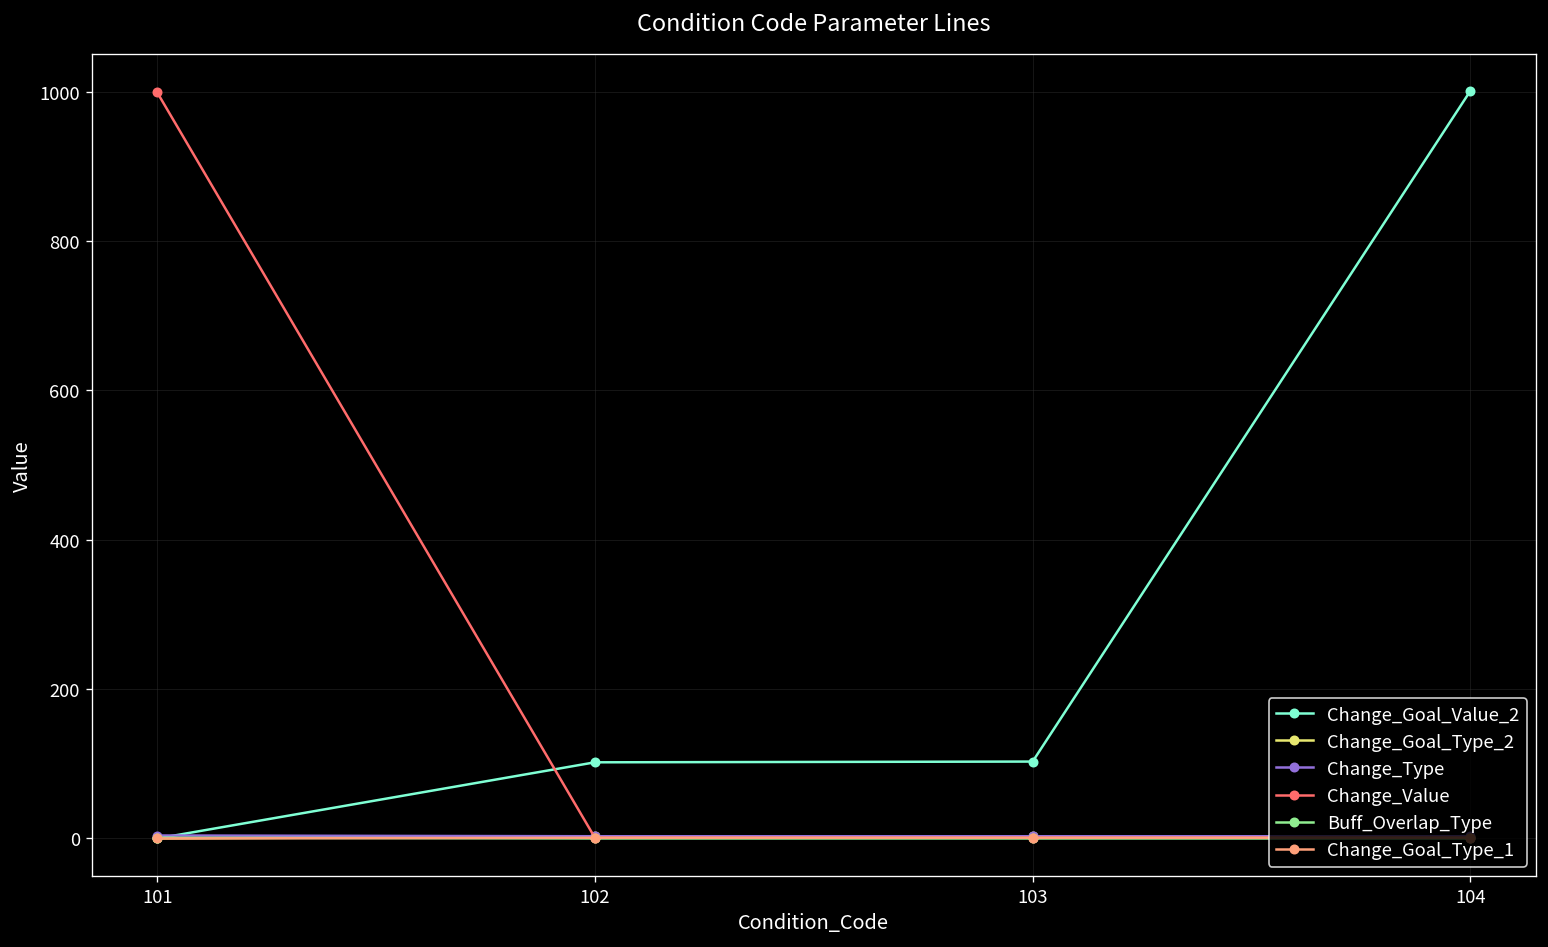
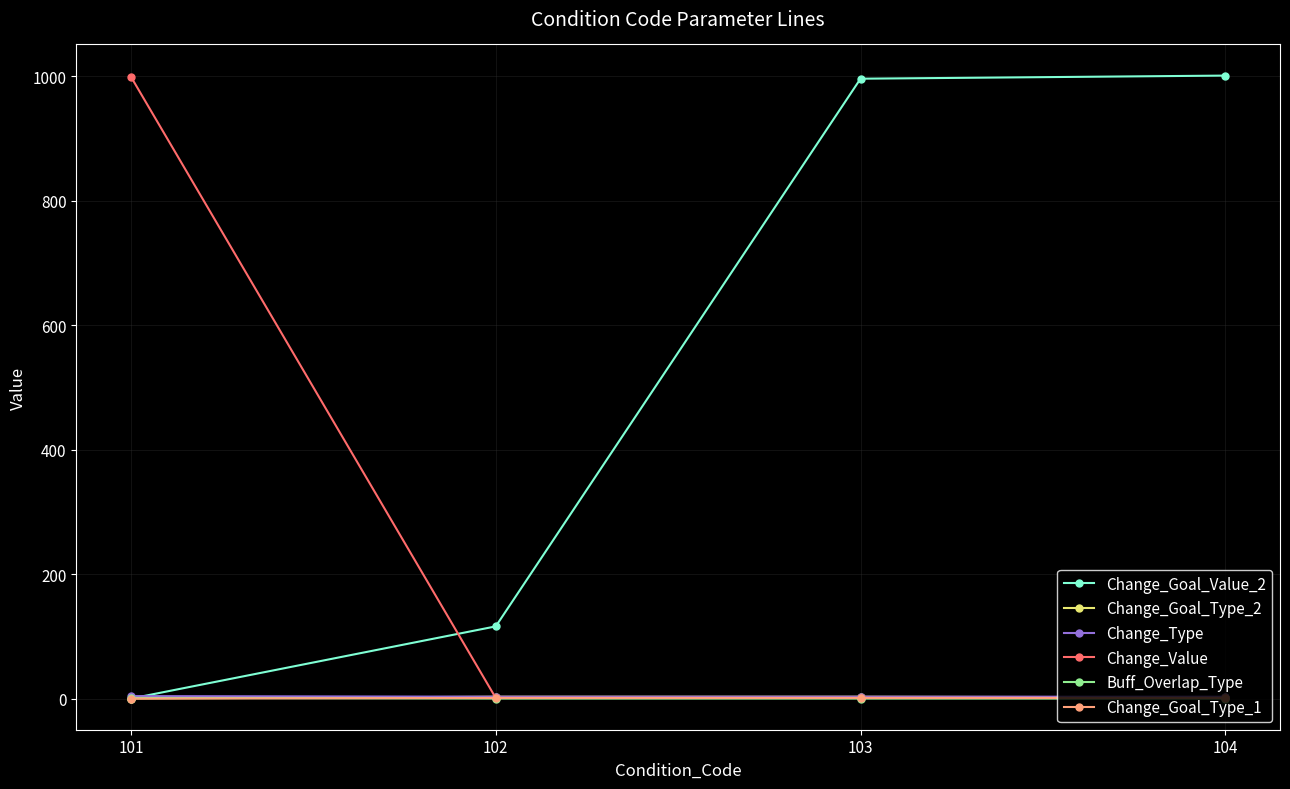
Change_Goal_Value_2, 102: 100 -> 120
Change_Goal_Value_2, 103: 100 -> 1000
